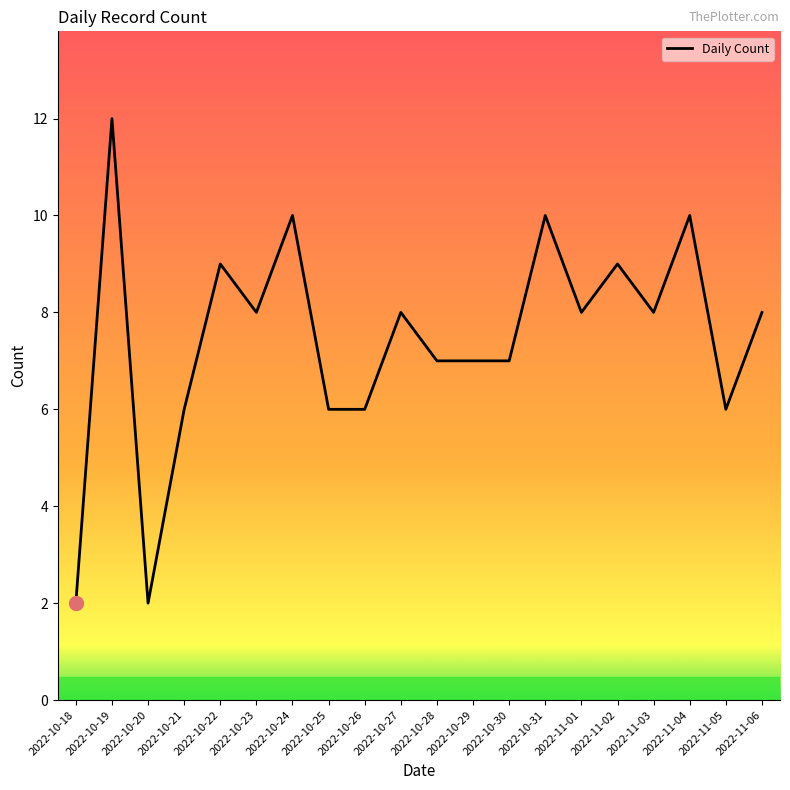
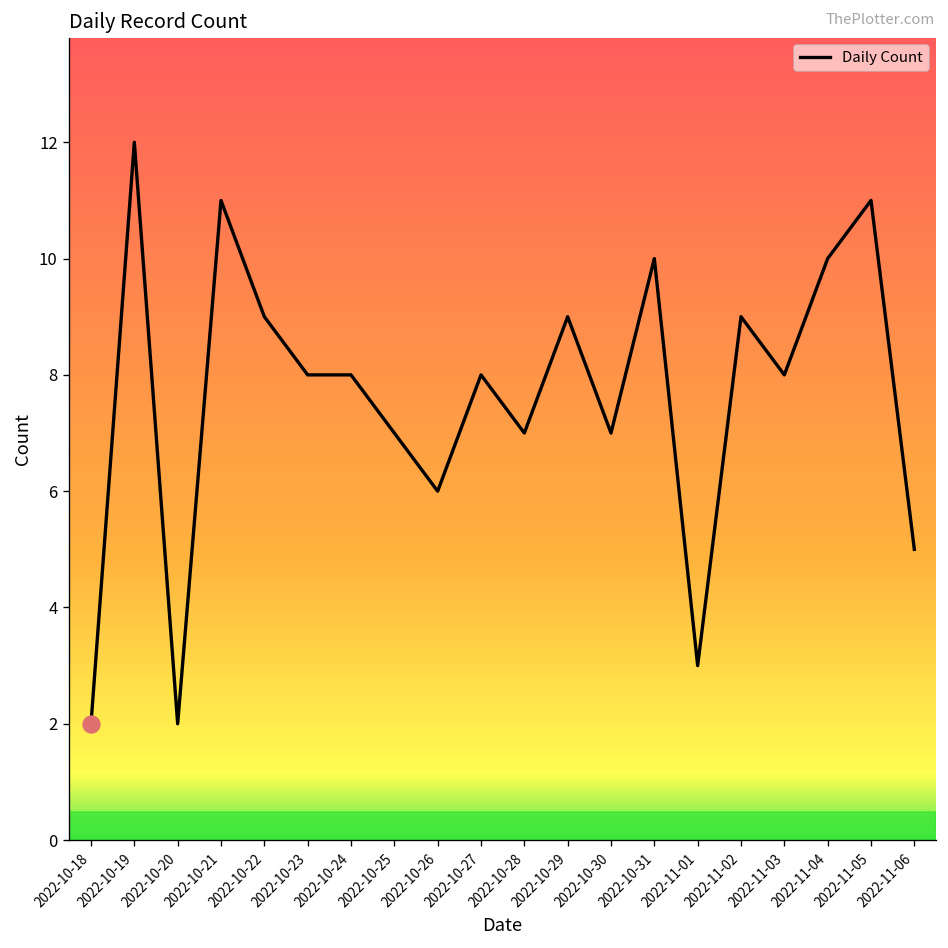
Daily Count, 2022-10-21: 6 -> 11
Daily Count, 2022-10-24: 10 -> 8
Daily Count, 2022-10-25: 6 -> 7
Daily Count, 2022-10-29: 7 -> 9
Daily Count, 2022-11-01: 8 -> 3
Daily Count, 2022-11-05: 6 -> 11
Daily Count, 2022-11-06: 8 -> 5
